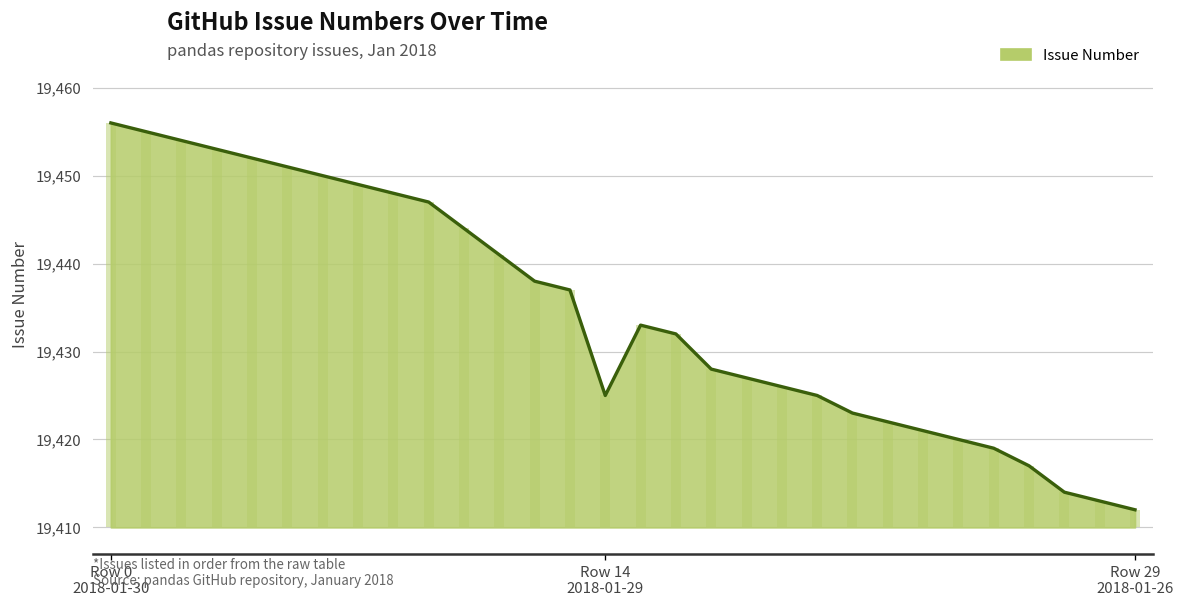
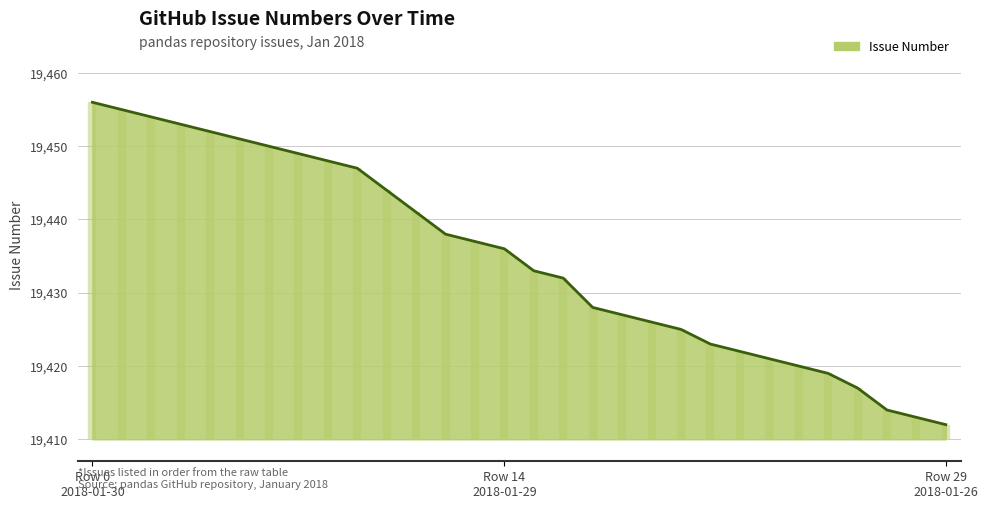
Row 14 2018-01-29: 19,425 -> 19,436
